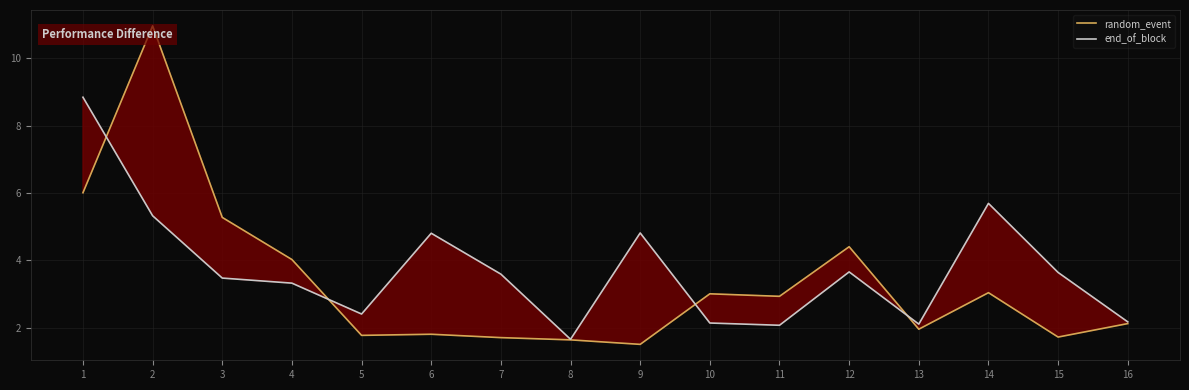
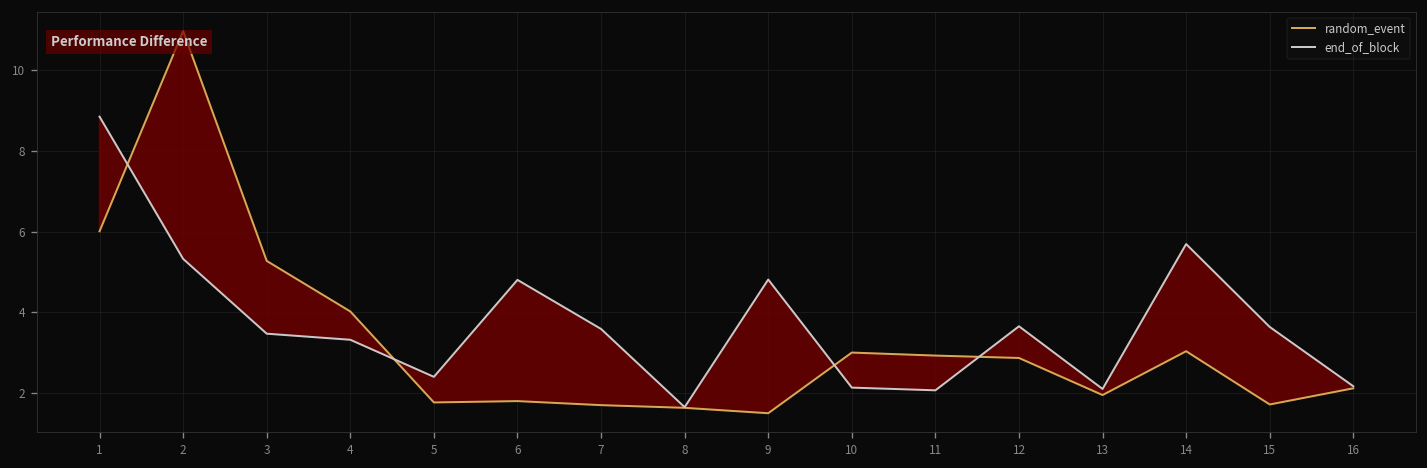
random_event, 12: 4.4 -> 2.9
